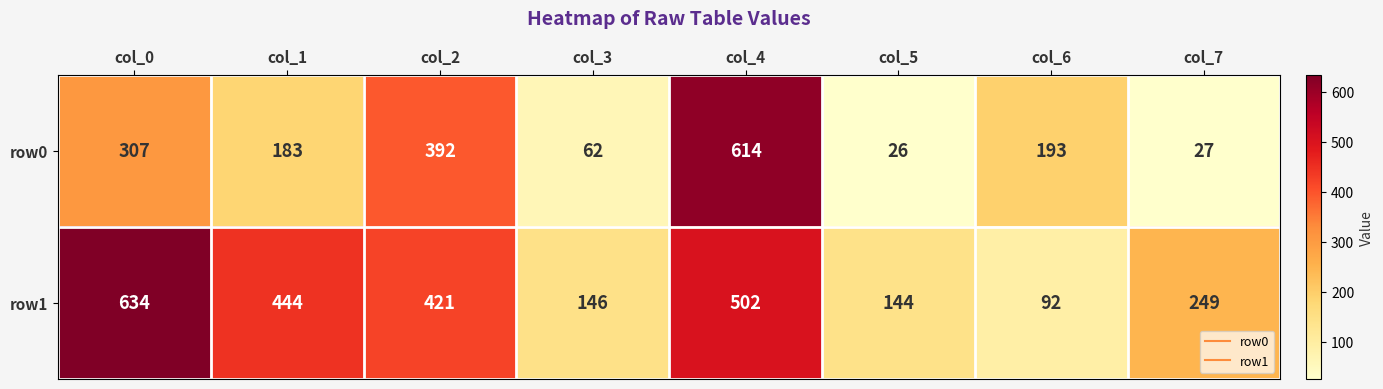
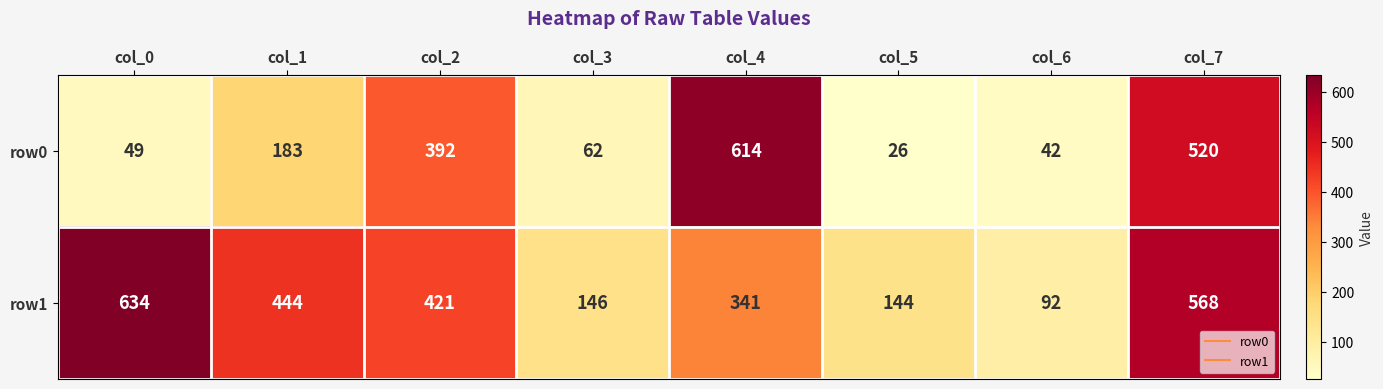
row0, col_0: 307 -> 49
row0, col_6: 193 -> 42
row0, col_7: 27 -> 520
row1, col_4: 502 -> 341
row1, col_7: 249 -> 568
